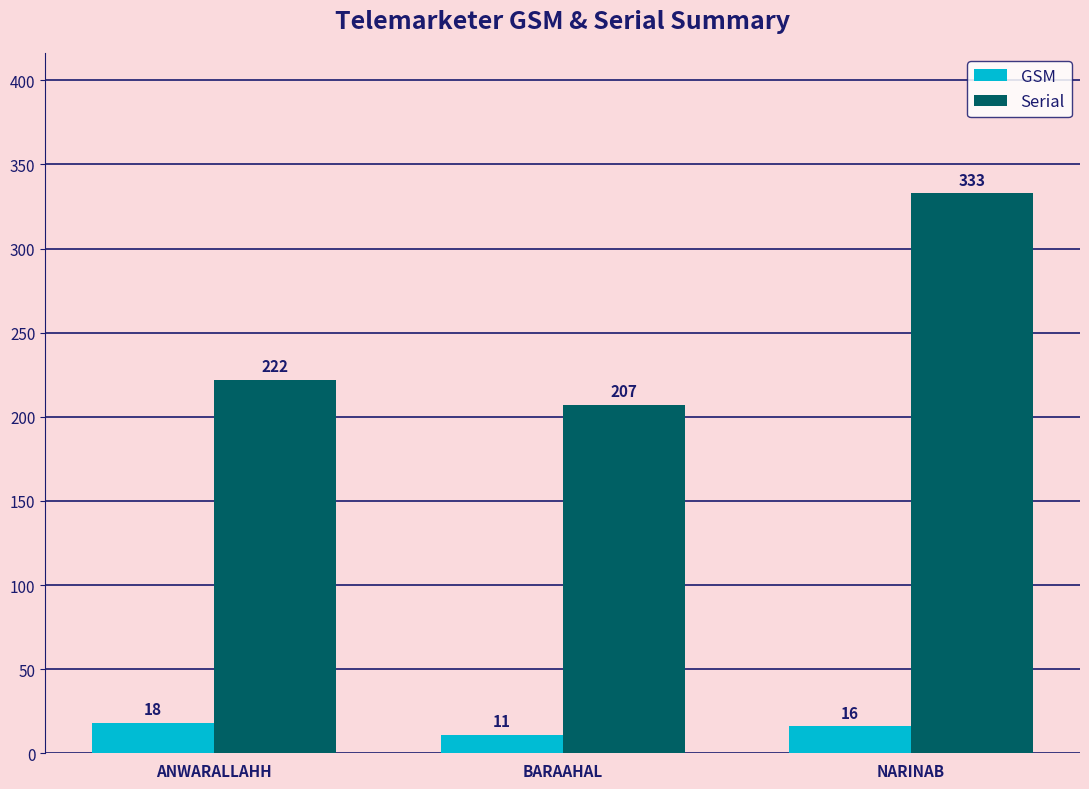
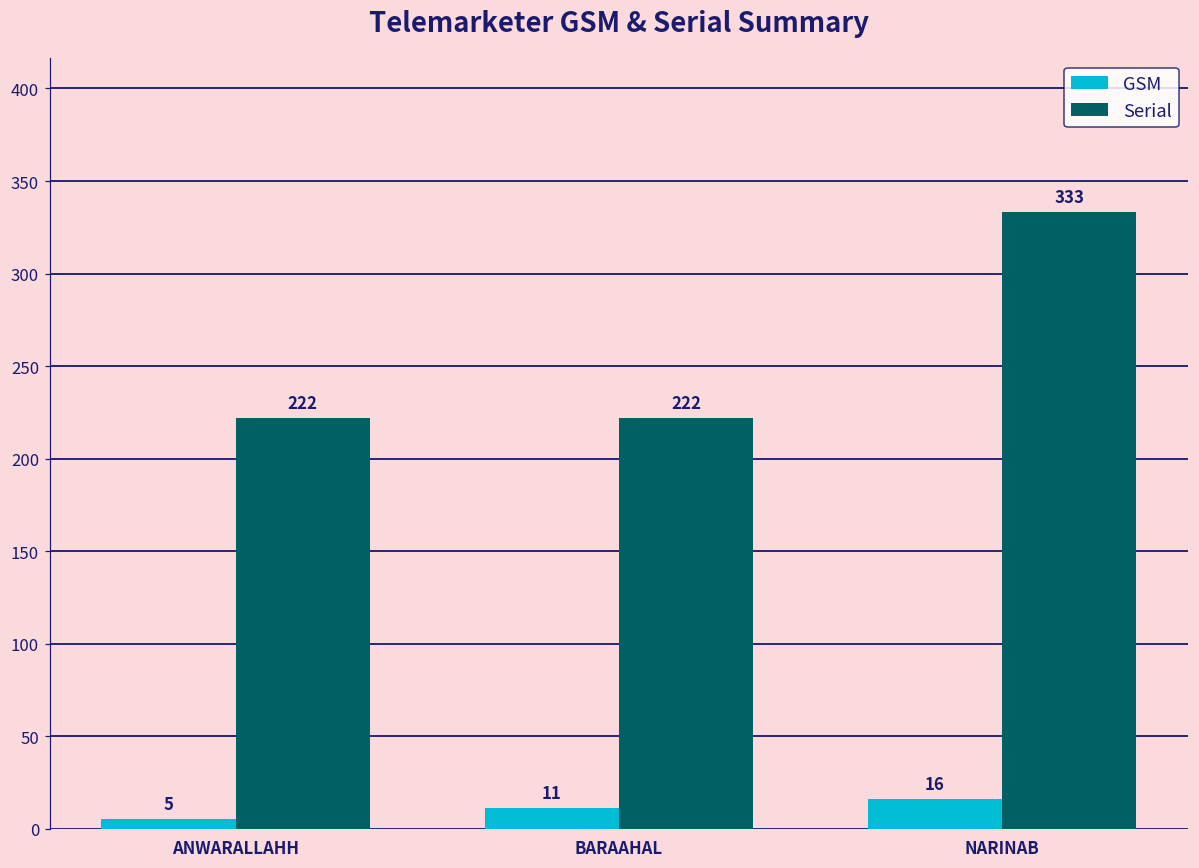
GSM, ANWARALLAHH: 18 -> 5
Serial, BARAAHAL: 207 -> 222
